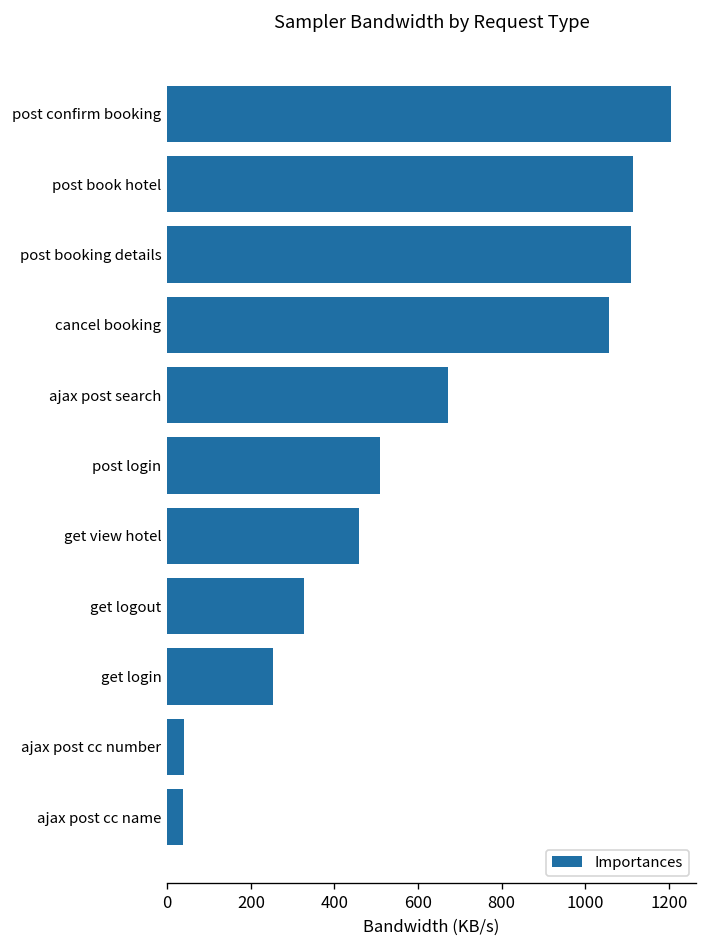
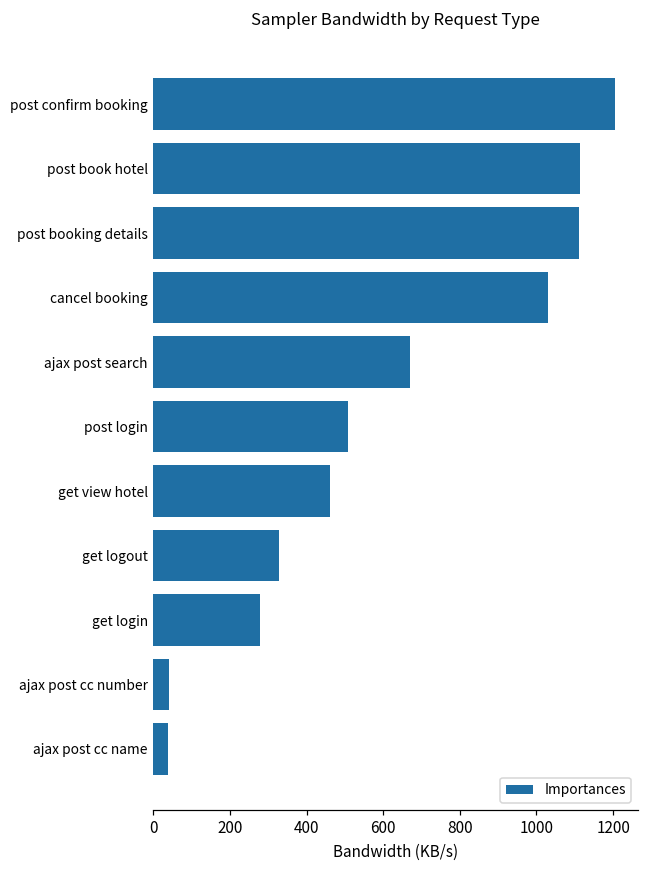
cancel booking: 1060 -> 1030
get login: 250 -> 280
